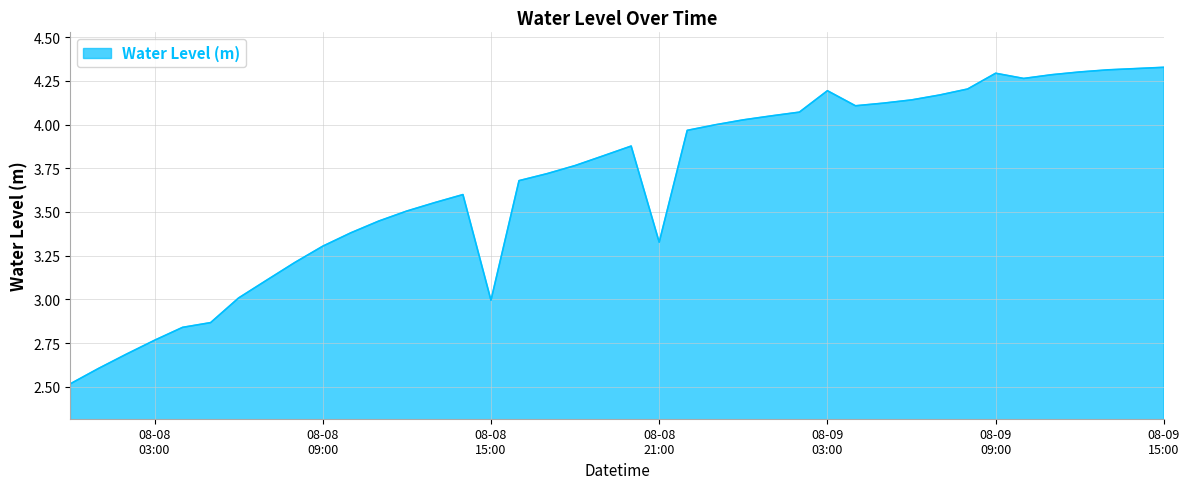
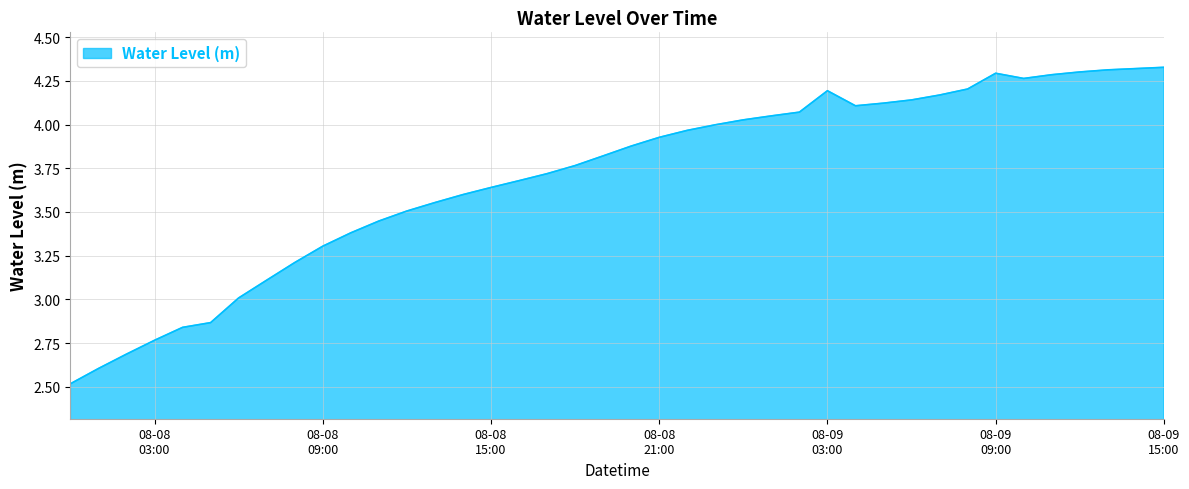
08-08 15:00: 3.00 -> 3.64
08-08 21:00: 3.33 -> 3.93
